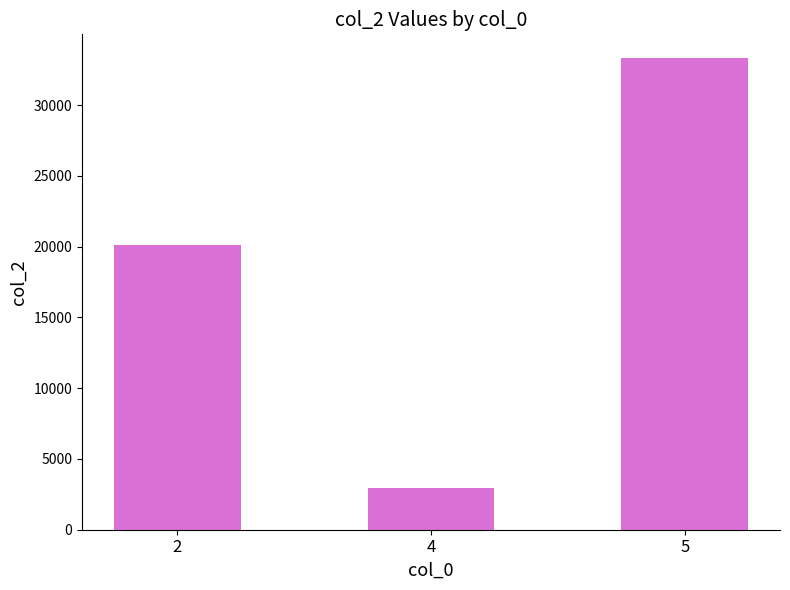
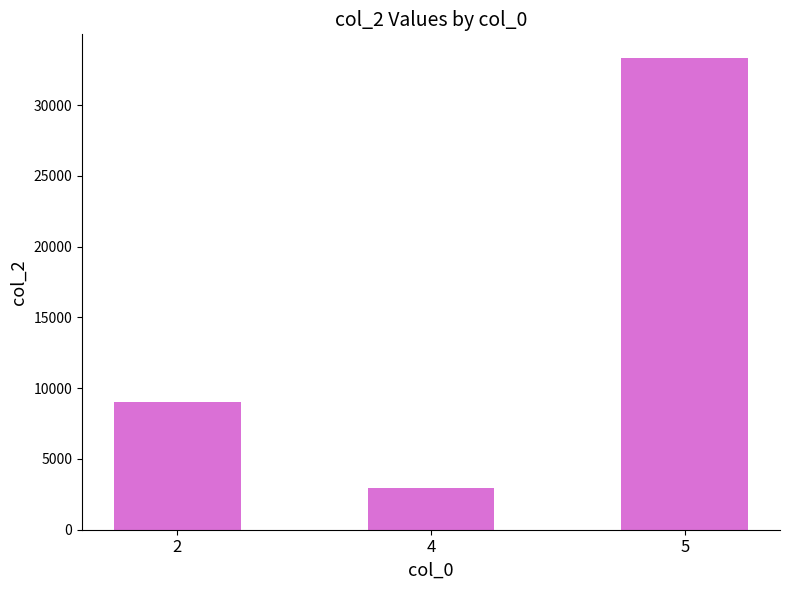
2: 20100 -> 9000
